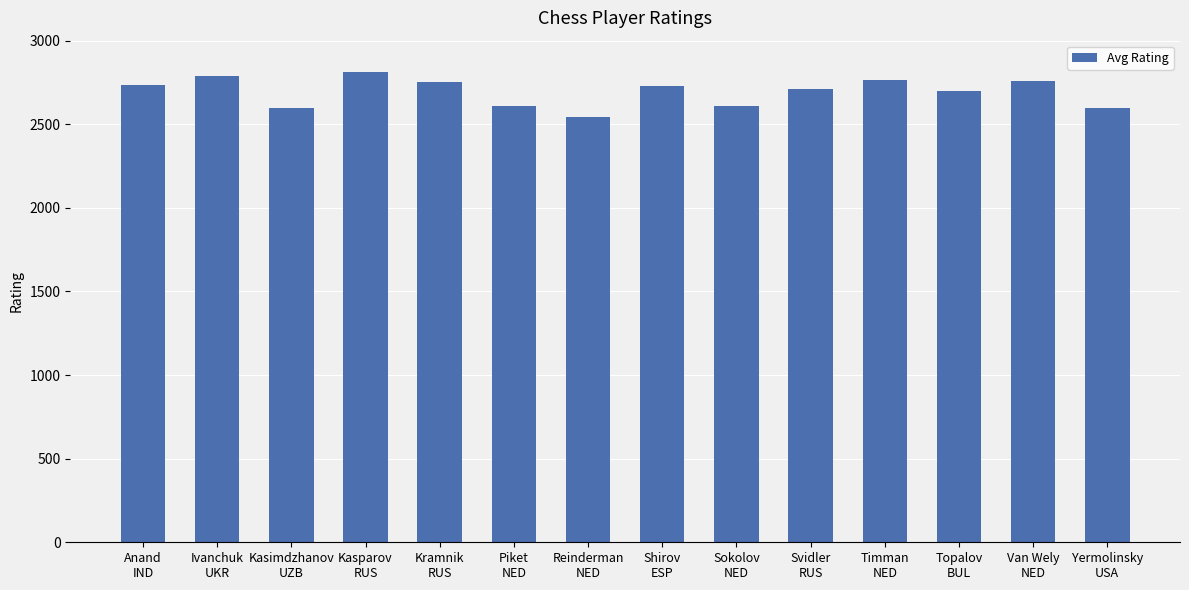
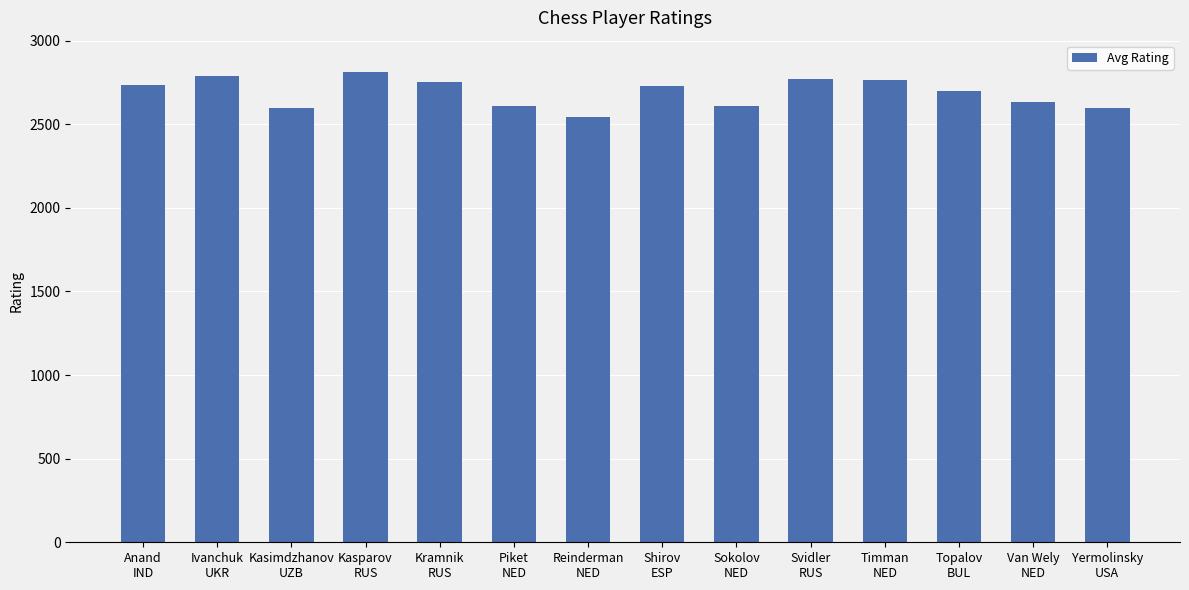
Svidler RUS: 2710 -> 2770
Van Wely NED: 2760 -> 2640
